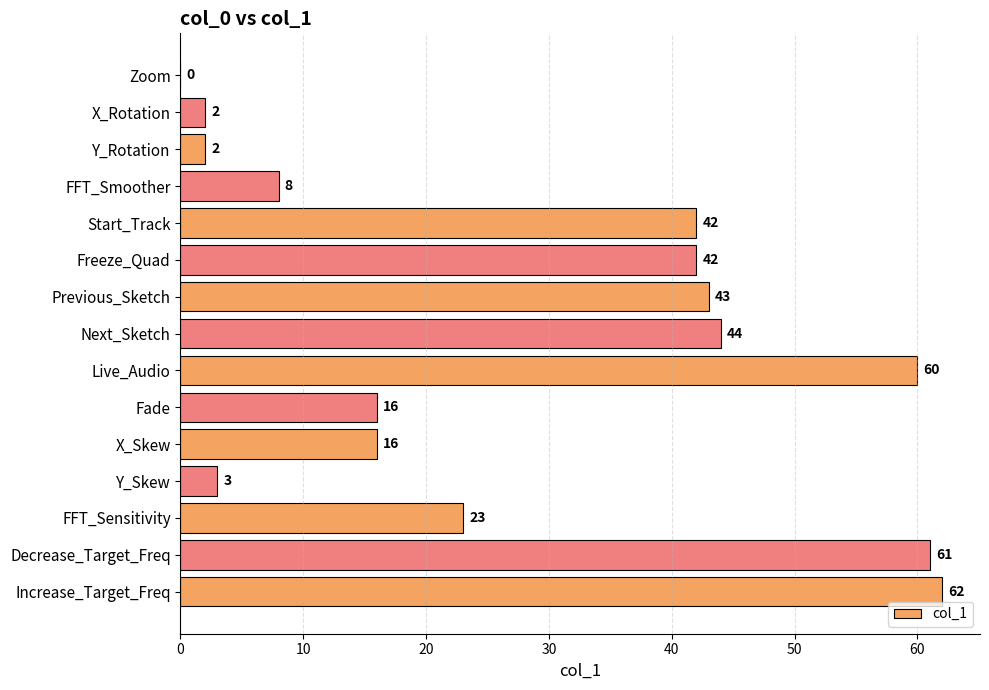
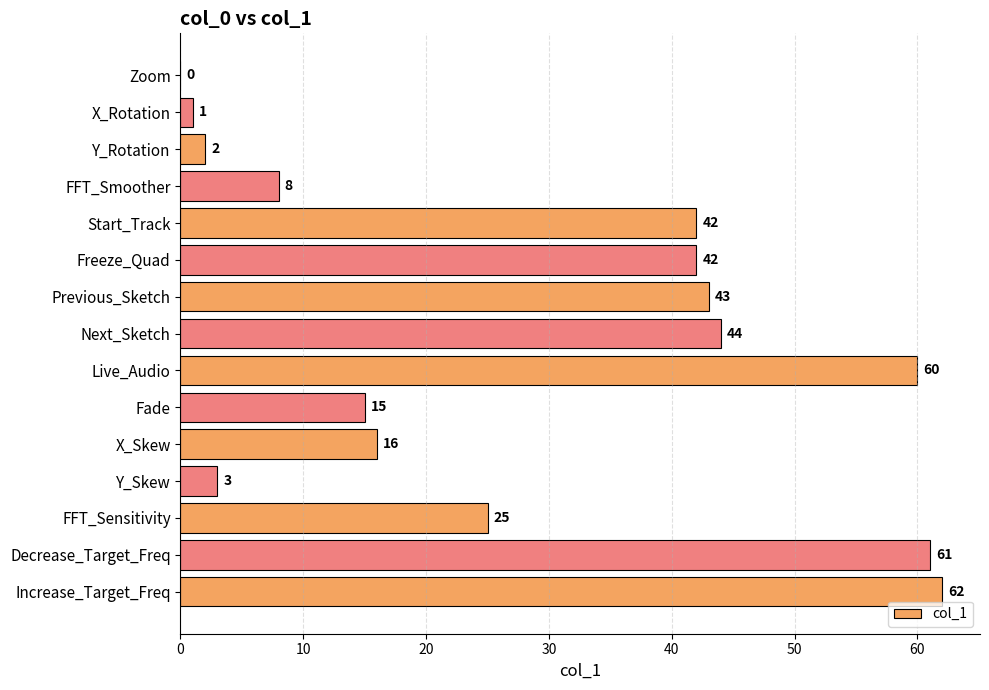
X_Rotation: 2 -> 1
Fade: 16 -> 15
FFT_Sensitivity: 23 -> 25
